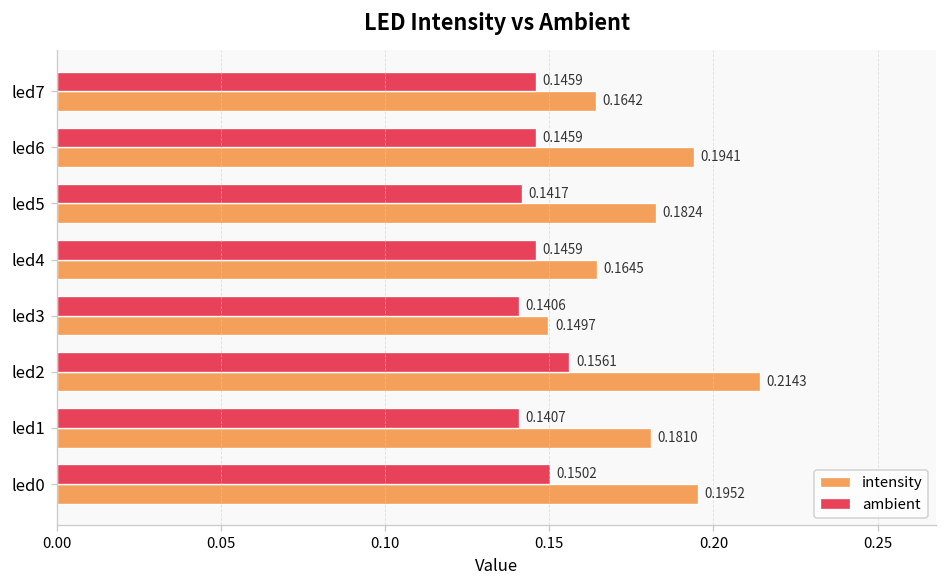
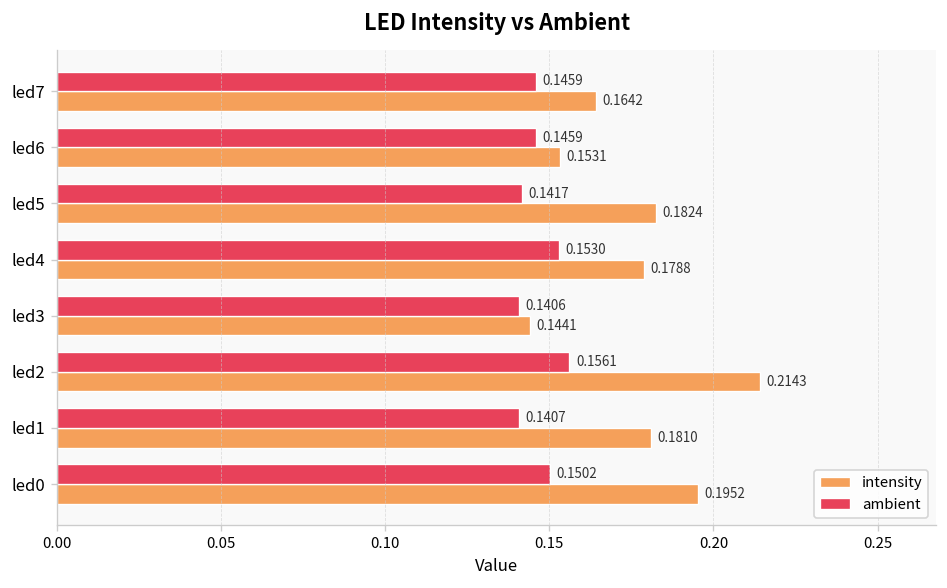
intensity, led6: 0.1941 -> 0.1531
ambient, led4: 0.1459 -> 0.1530
intensity, led4: 0.1645 -> 0.1788
intensity, led3: 0.1497 -> 0.1441
